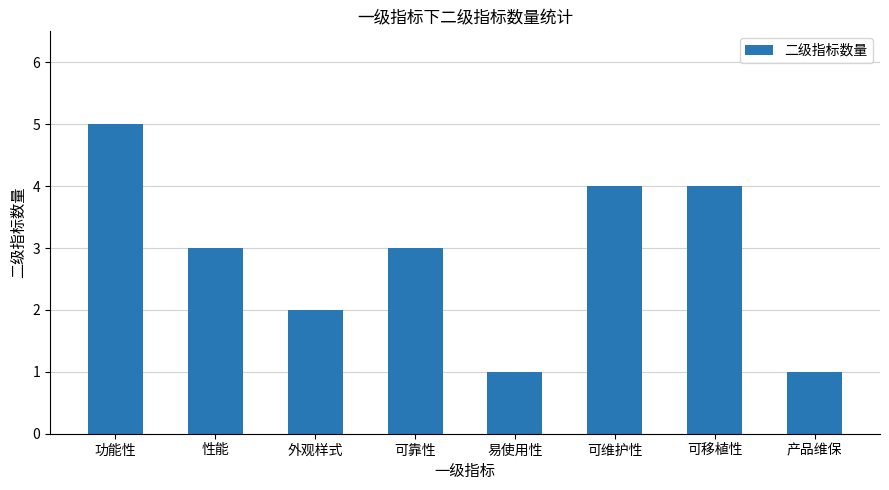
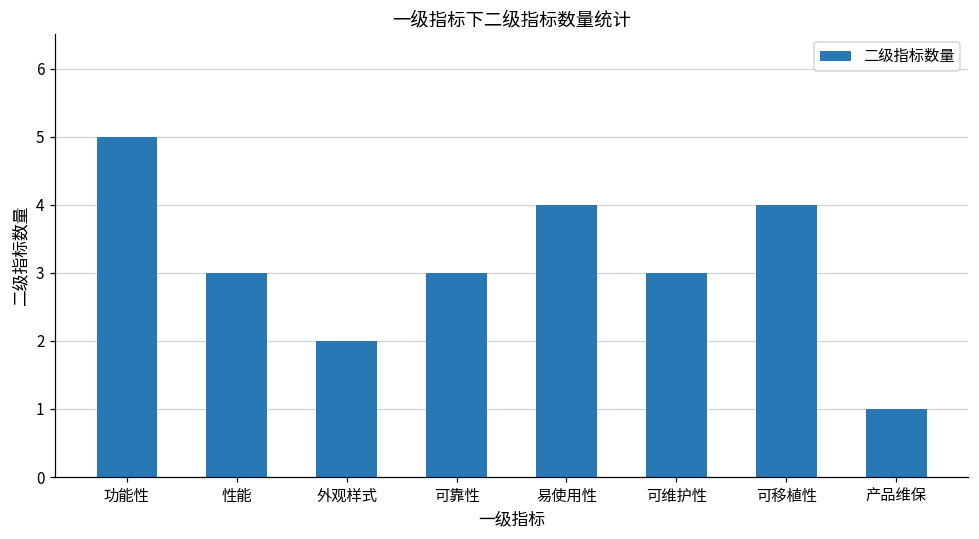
易使用性: 1 -> 4
可维护性: 4 -> 3
